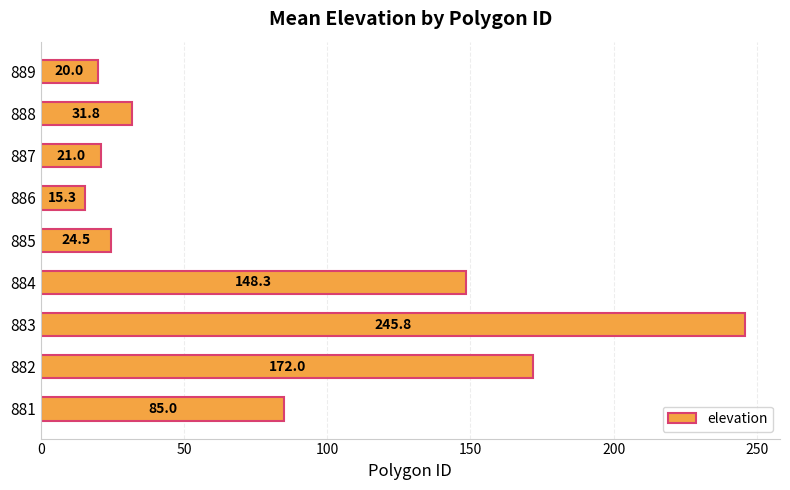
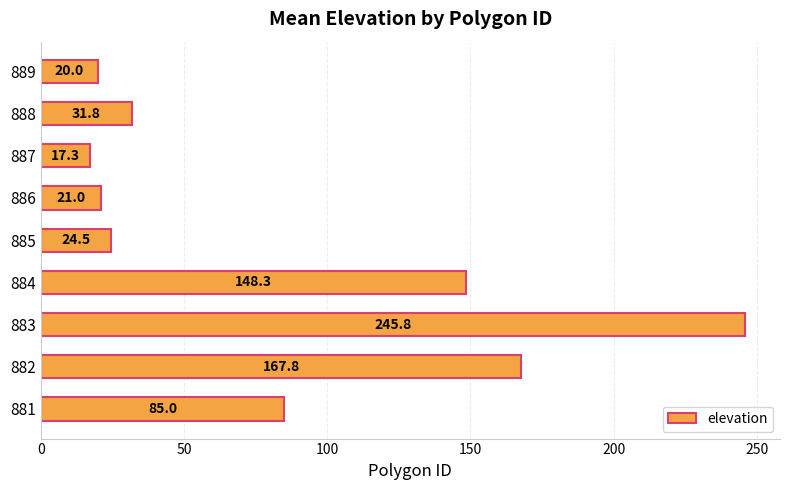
887: 21.0 -> 17.3
886: 15.3 -> 21.0
882: 172.0 -> 167.8
